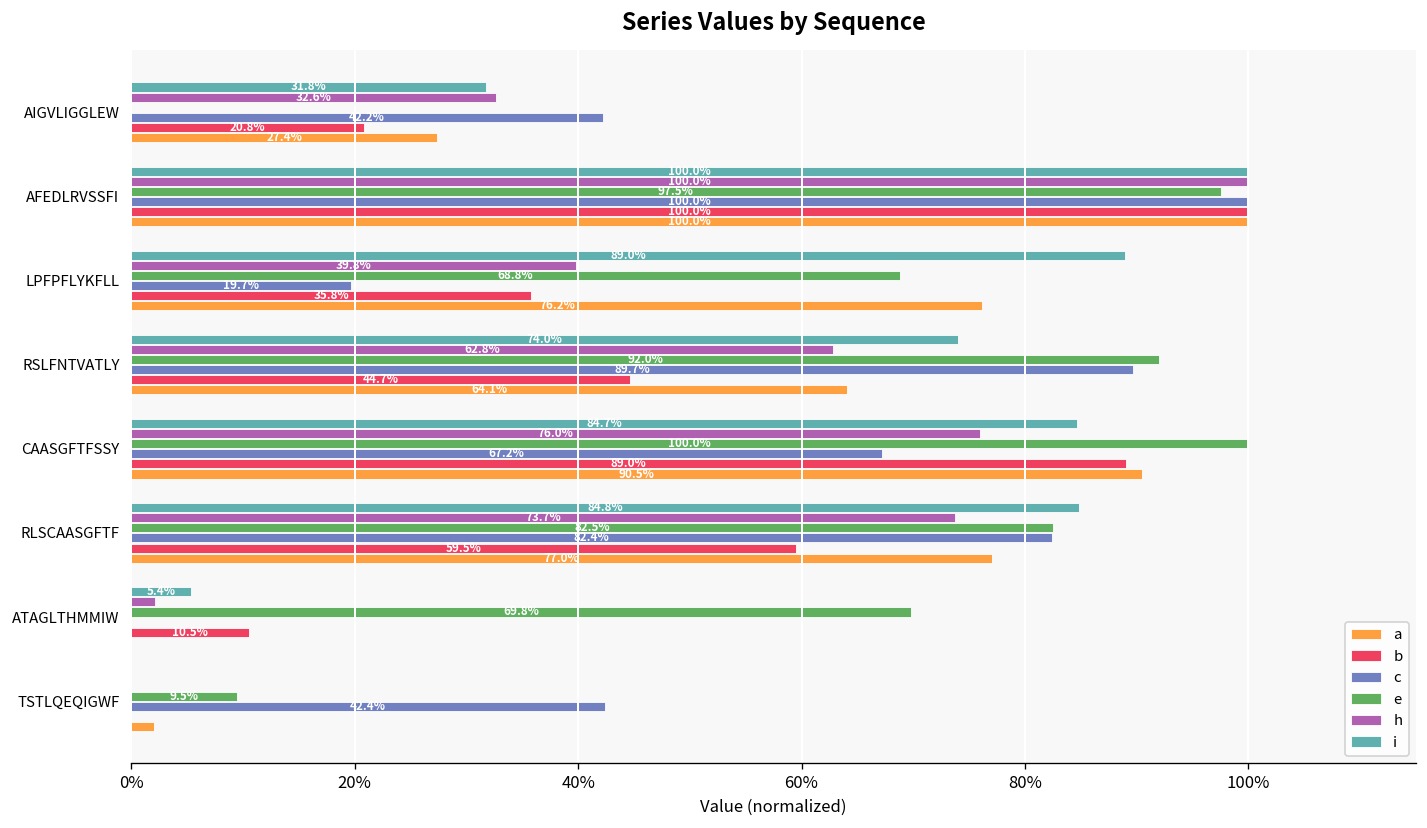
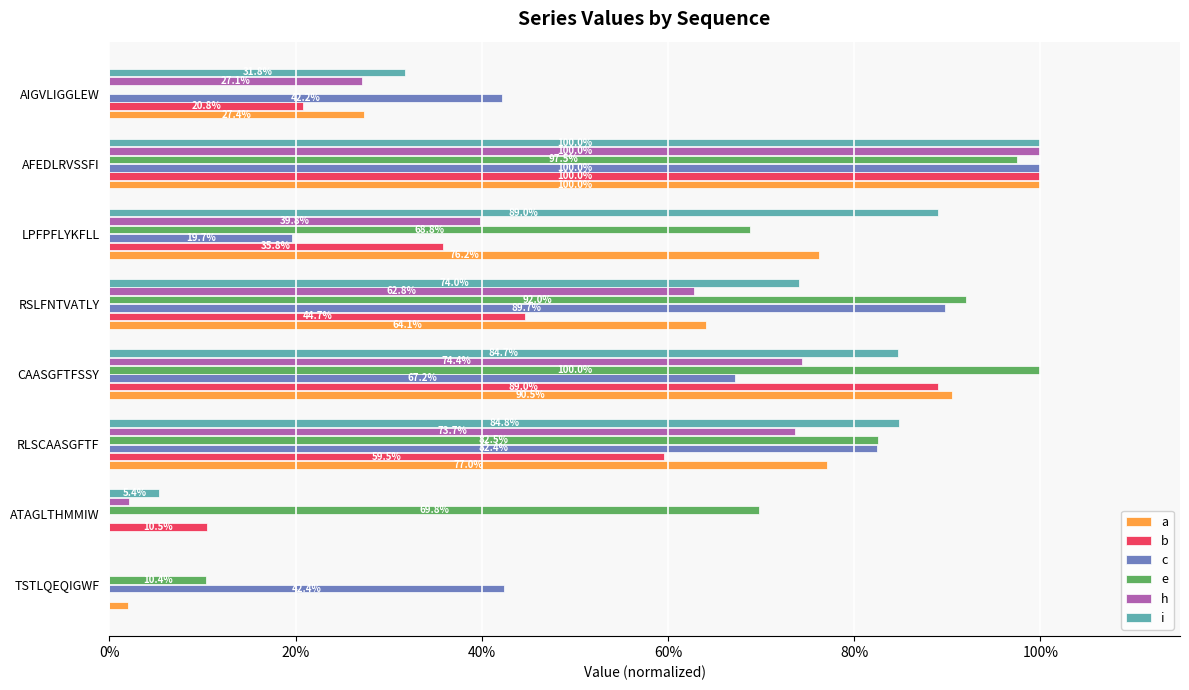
h, AIGVLIGGLEW: 32.6% -> 27.1%
h, CAASGFTFSSY: 76.0% -> 74.4%
e, TSTLQEQIGWF: 9.5% -> 10.4%
